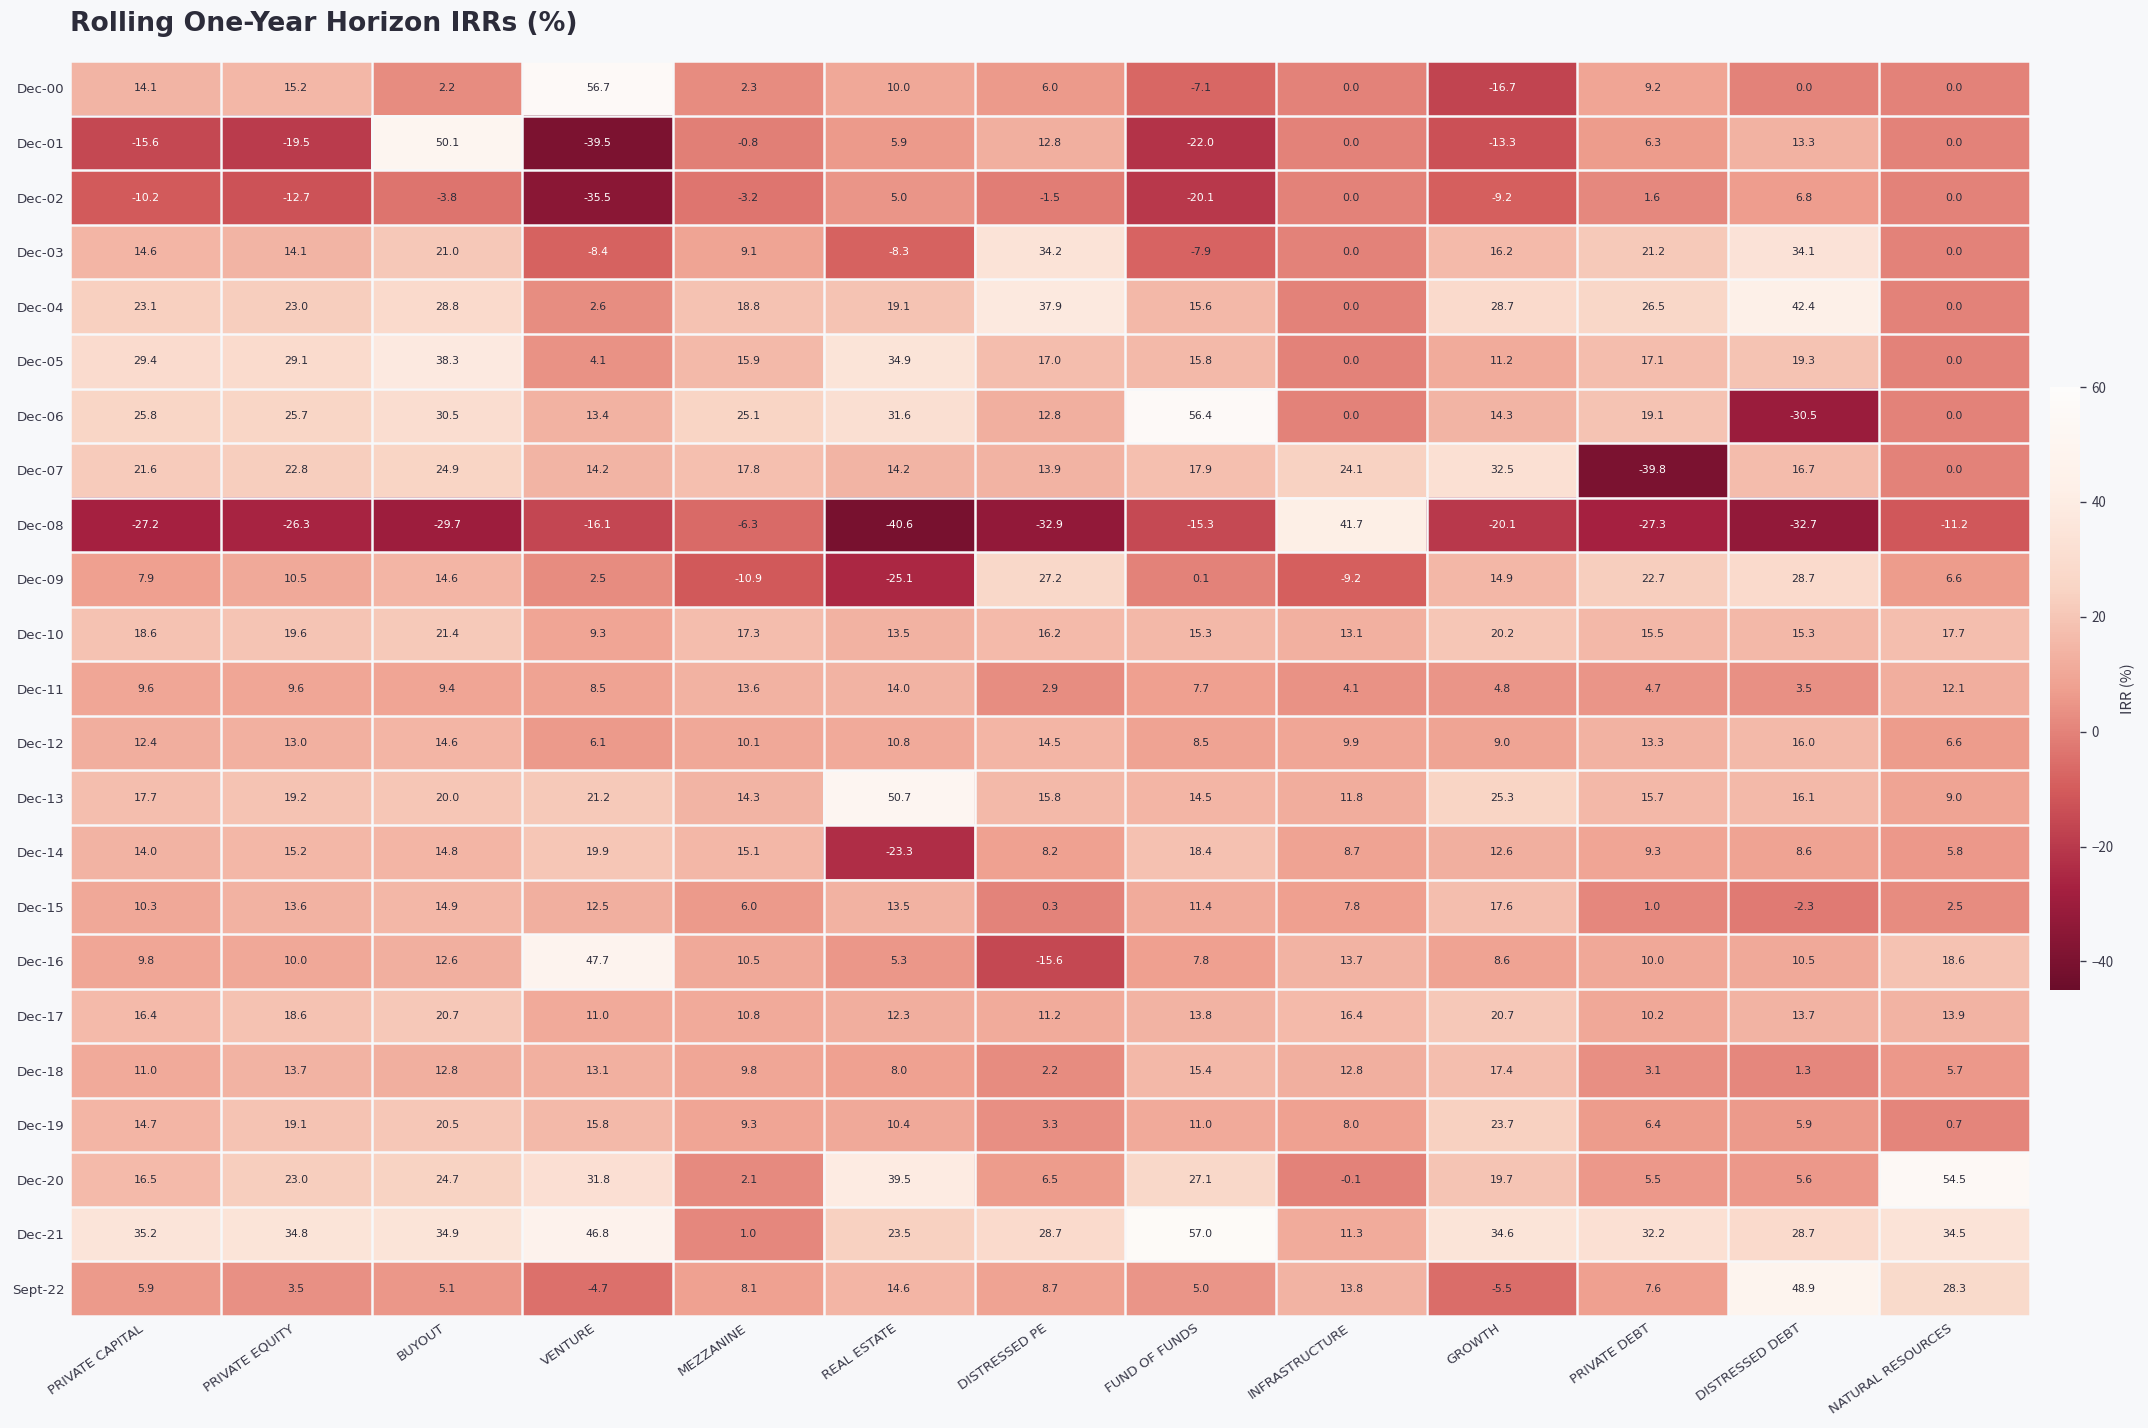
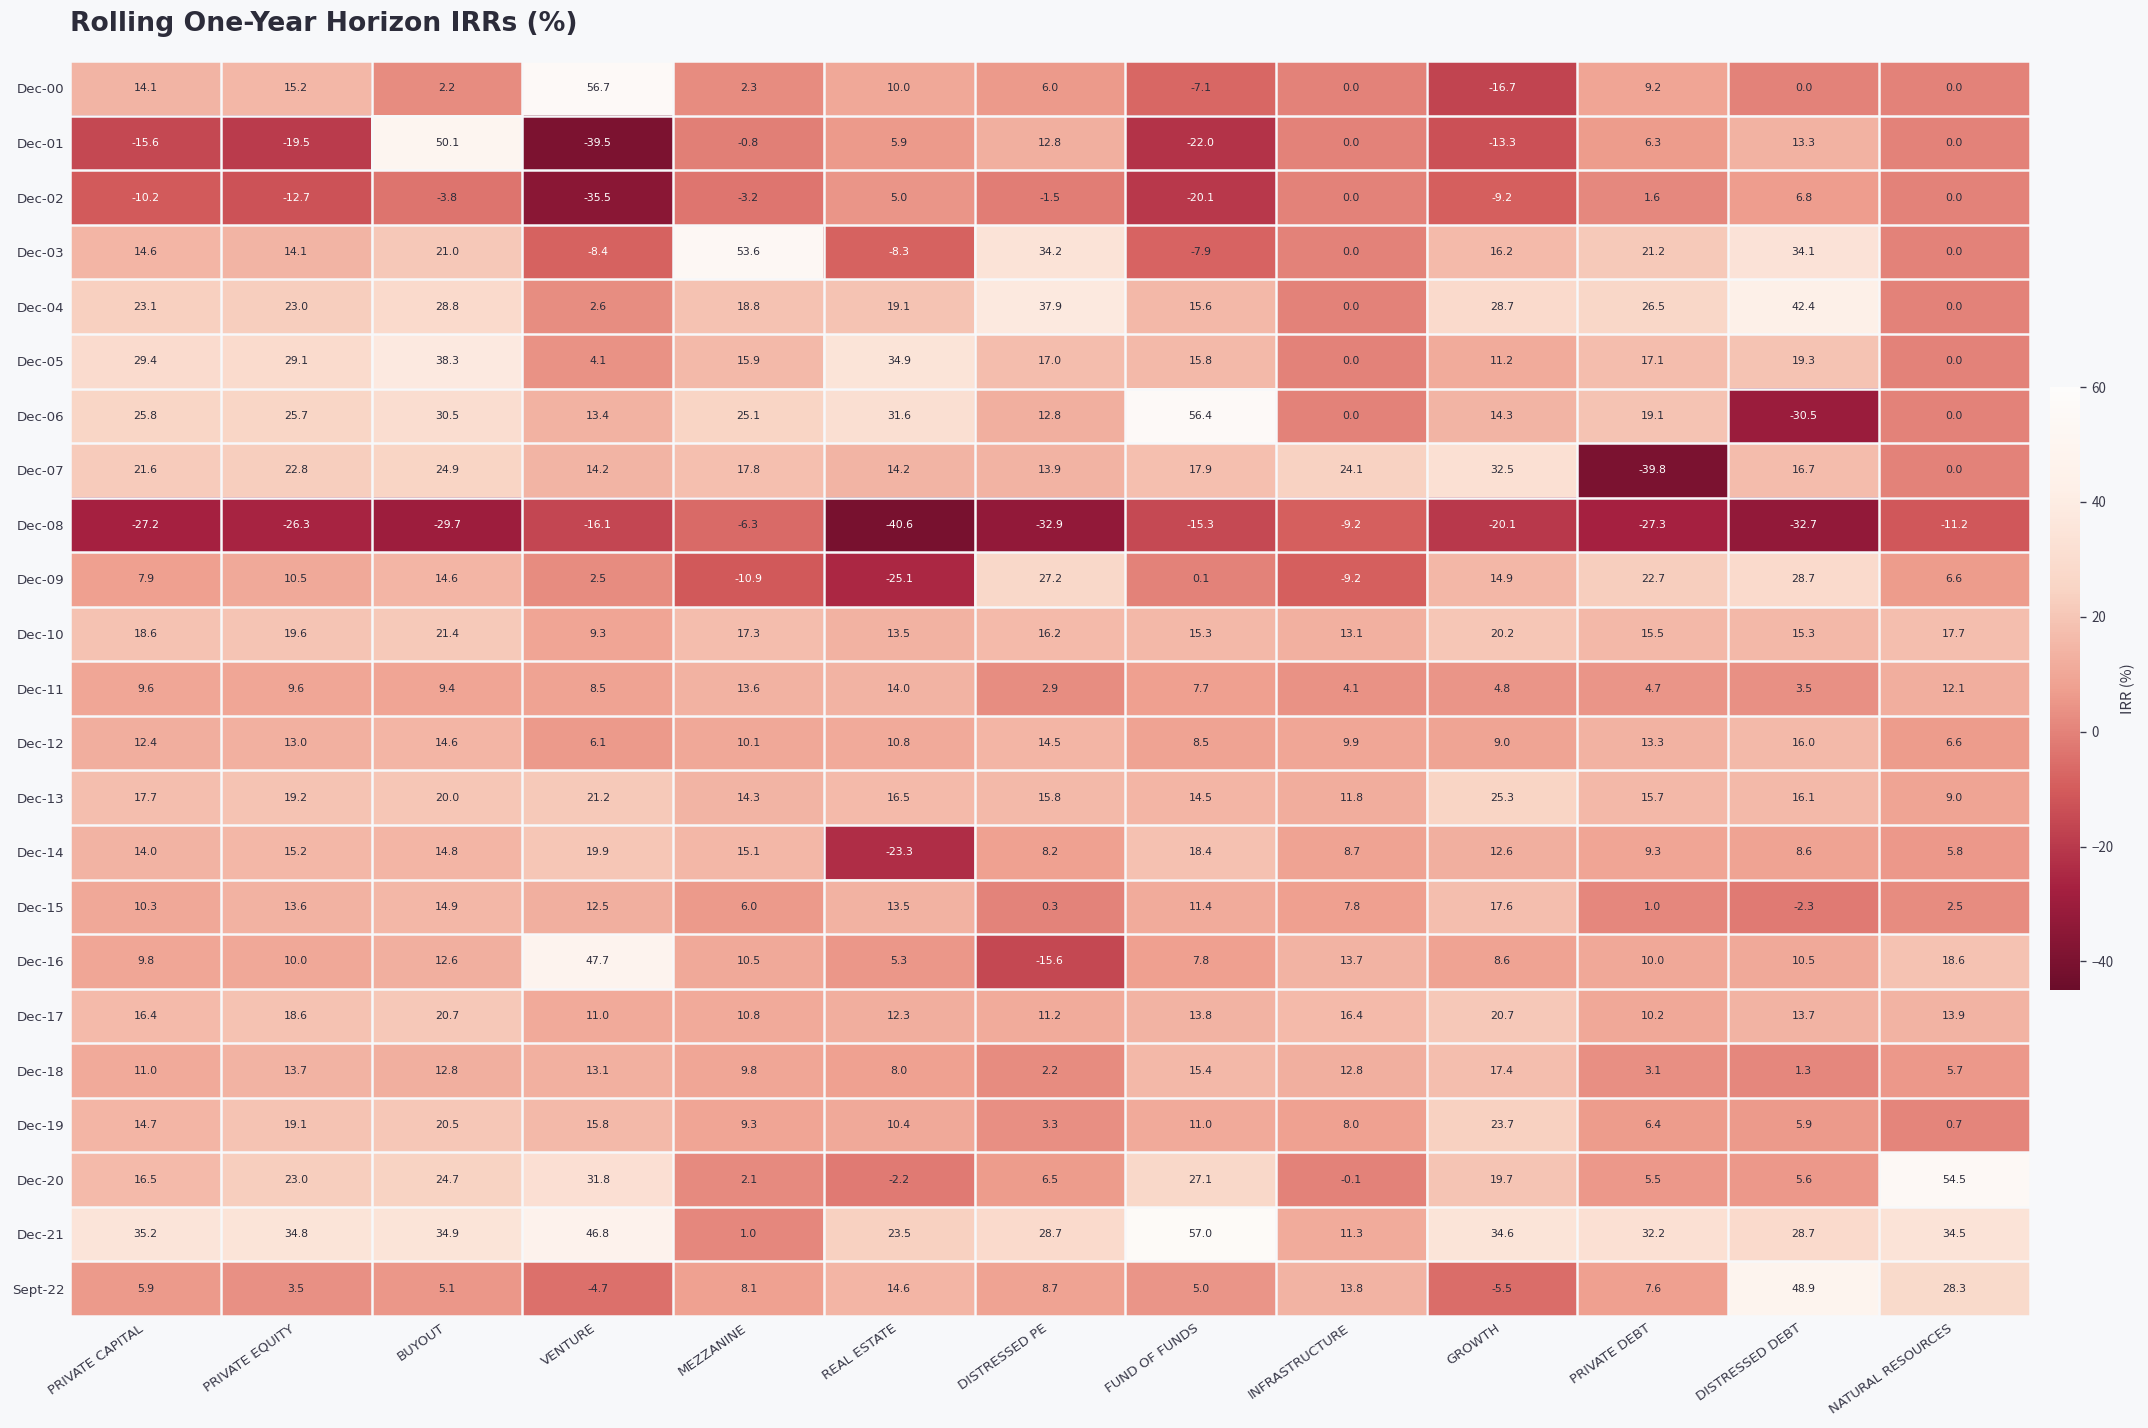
Dec-03, MEZZANINE: 9.1 -> 53.6
Dec-08, INFRASTRUCTURE: 41.7 -> -9.2
Dec-13, REAL ESTATE: 50.7 -> 16.5
Dec-20, REAL ESTATE: 39.5 -> -2.2
